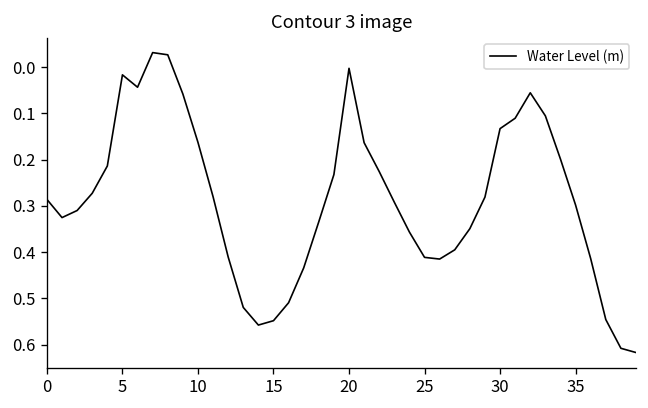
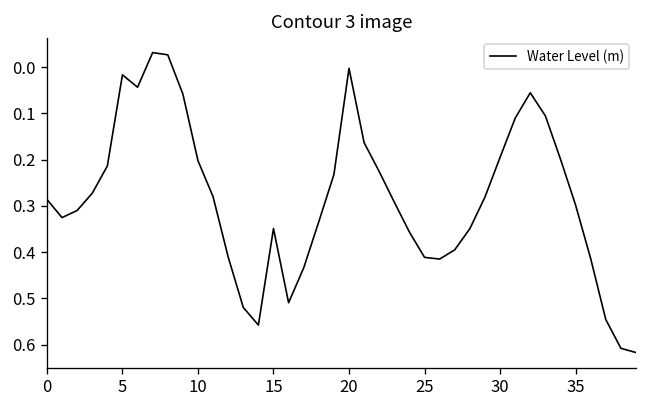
10: 0.16 -> 0.20
15: 0.55 -> 0.35
30: 0.13 -> 0.20
